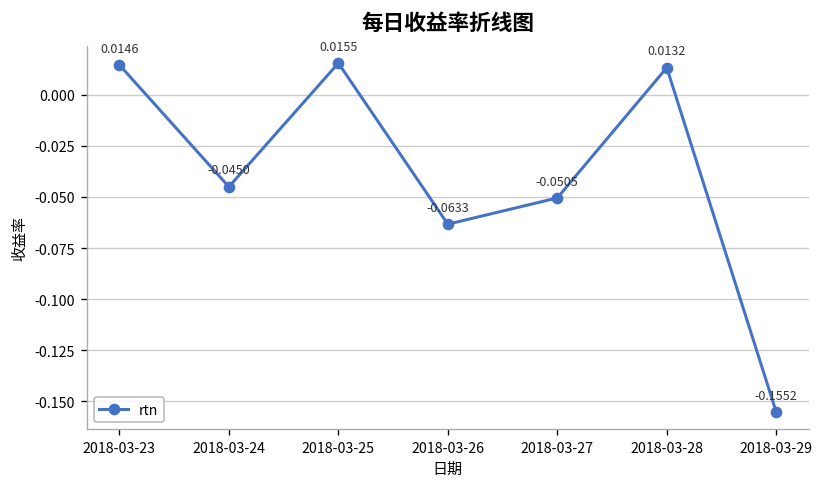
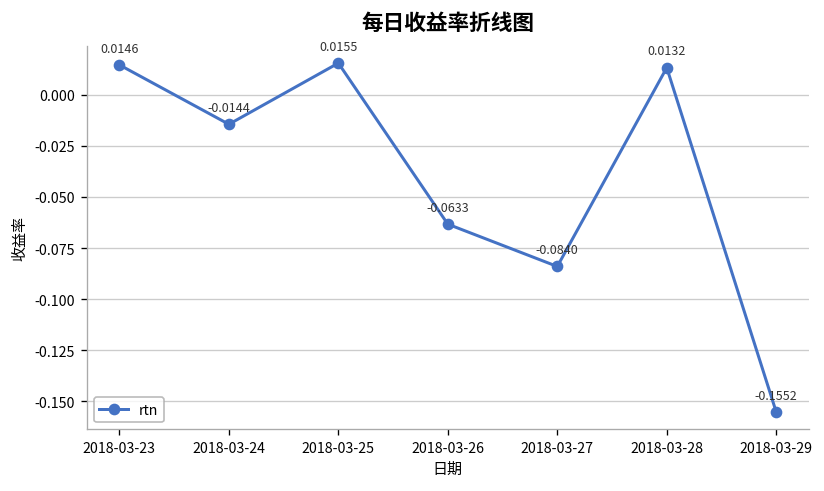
2018-03-24: -0.0450 -> -0.0144
2018-03-27: -0.0505 -> -0.0840
